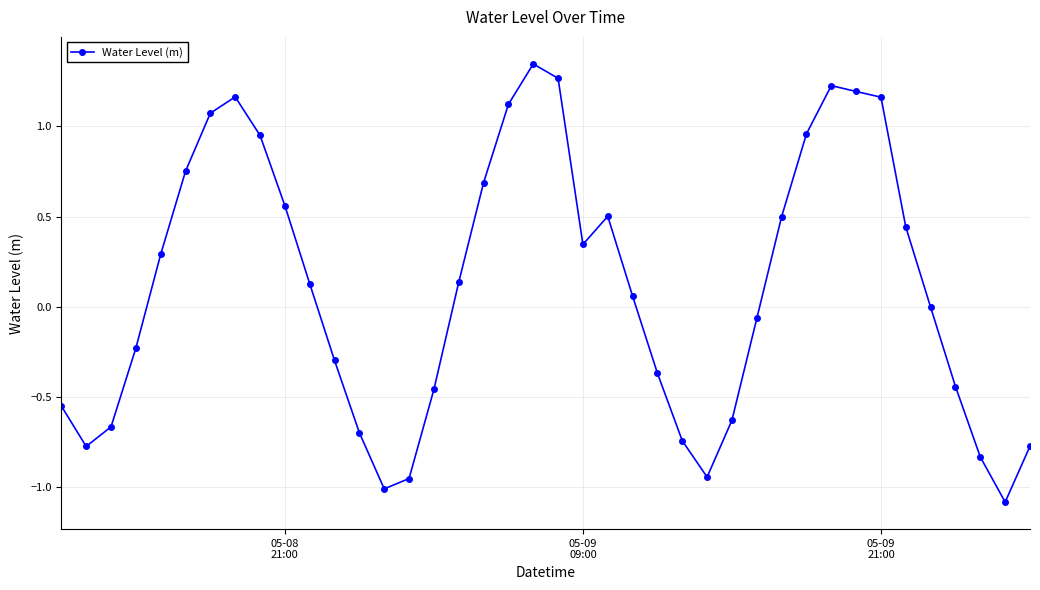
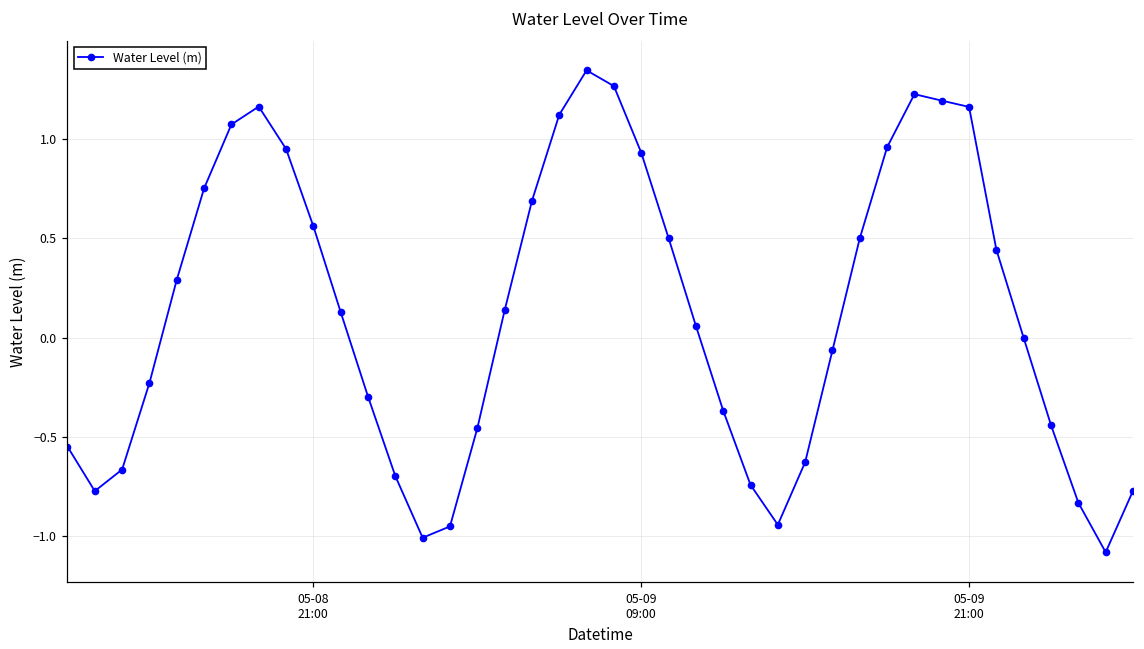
05-09 09:00: 0.35 -> 0.93
